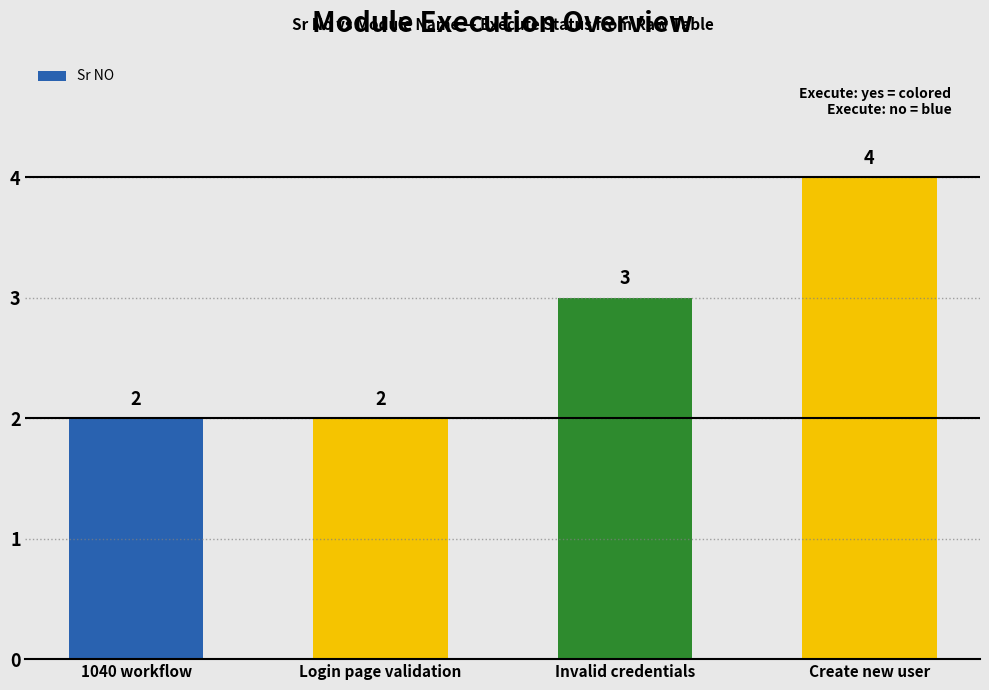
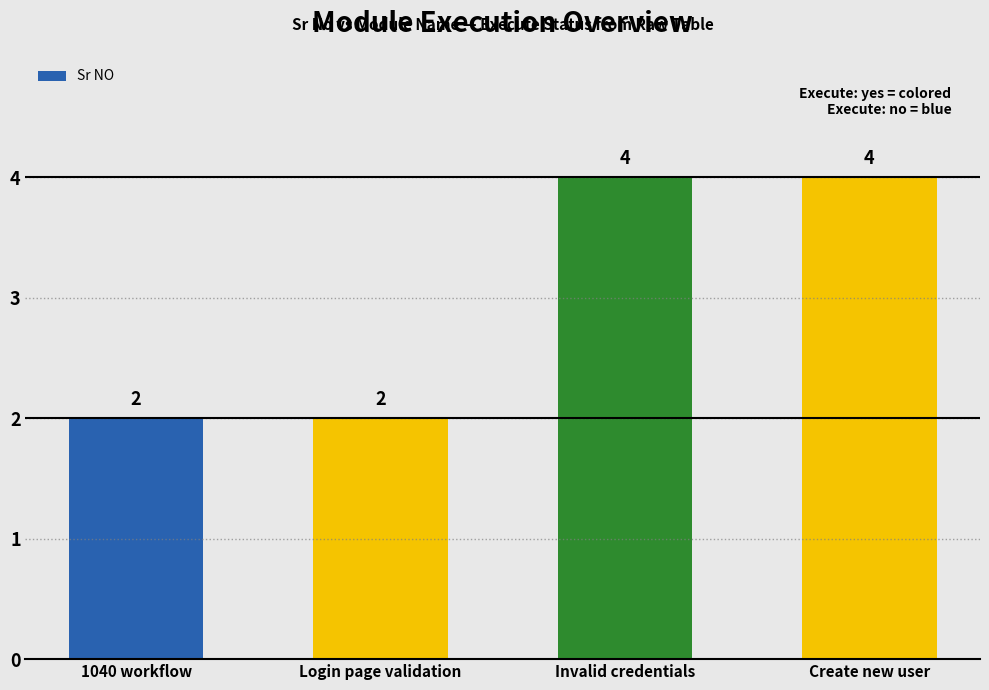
Invalid credentials: 3 -> 4
